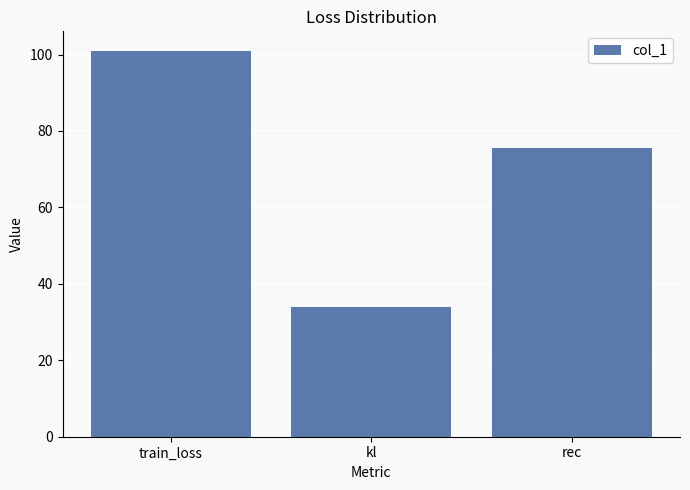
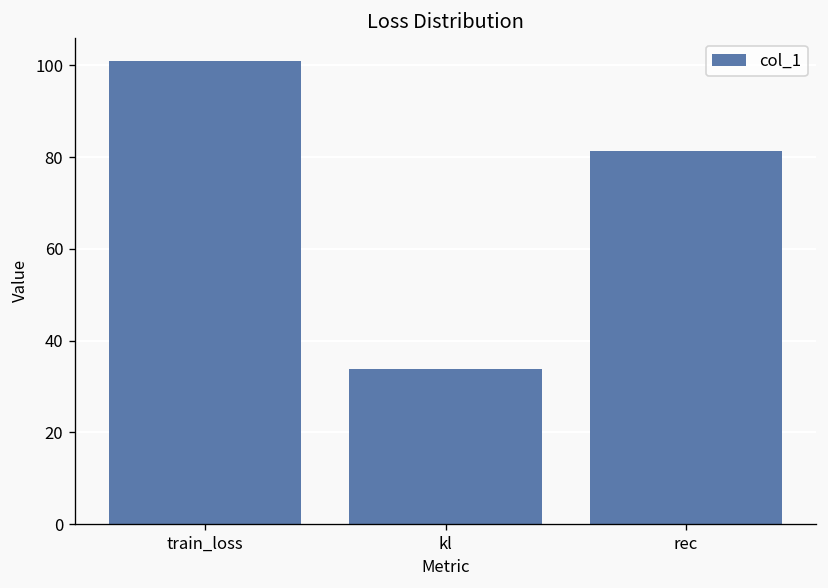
rec: 76 -> 81
